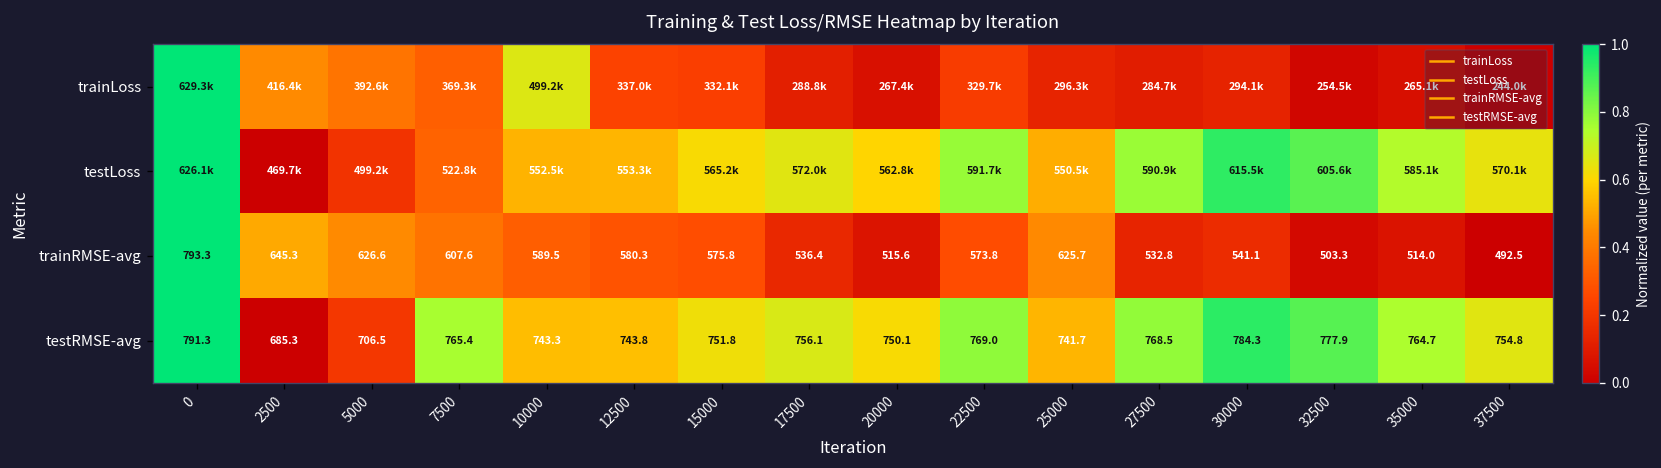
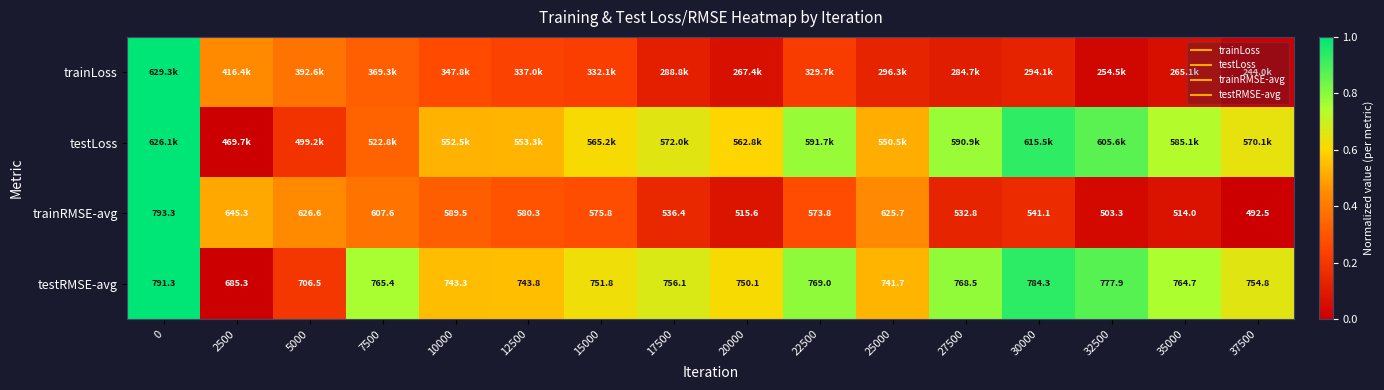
trainLoss, 10000: 499.2k -> 347.8k
